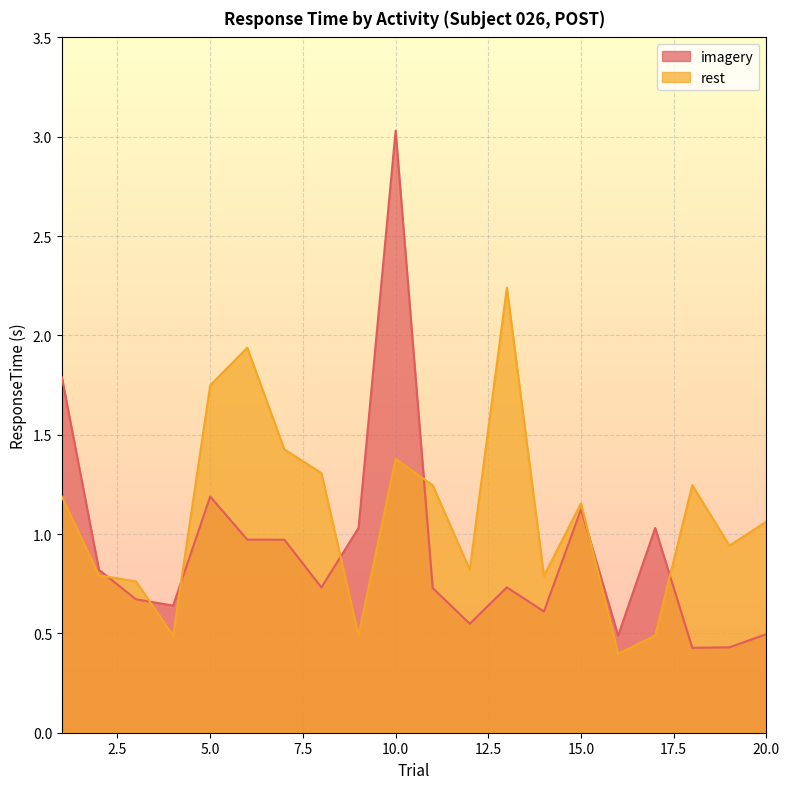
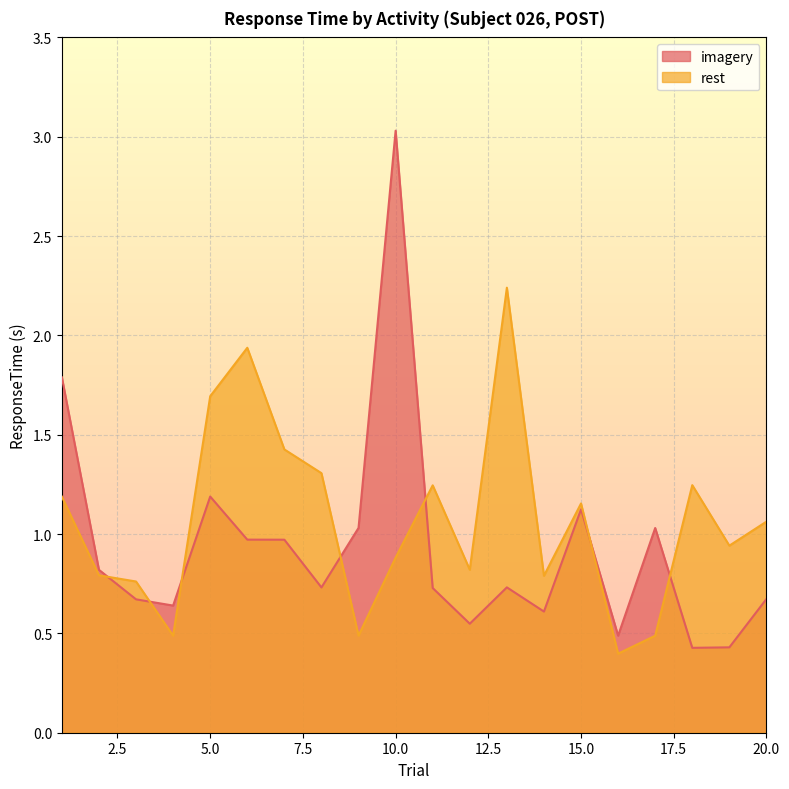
rest, 5.0: 1.75 -> 1.69
rest, 10.0: 1.38 -> 0.88
imagery, 20.0: 0.50 -> 0.67
